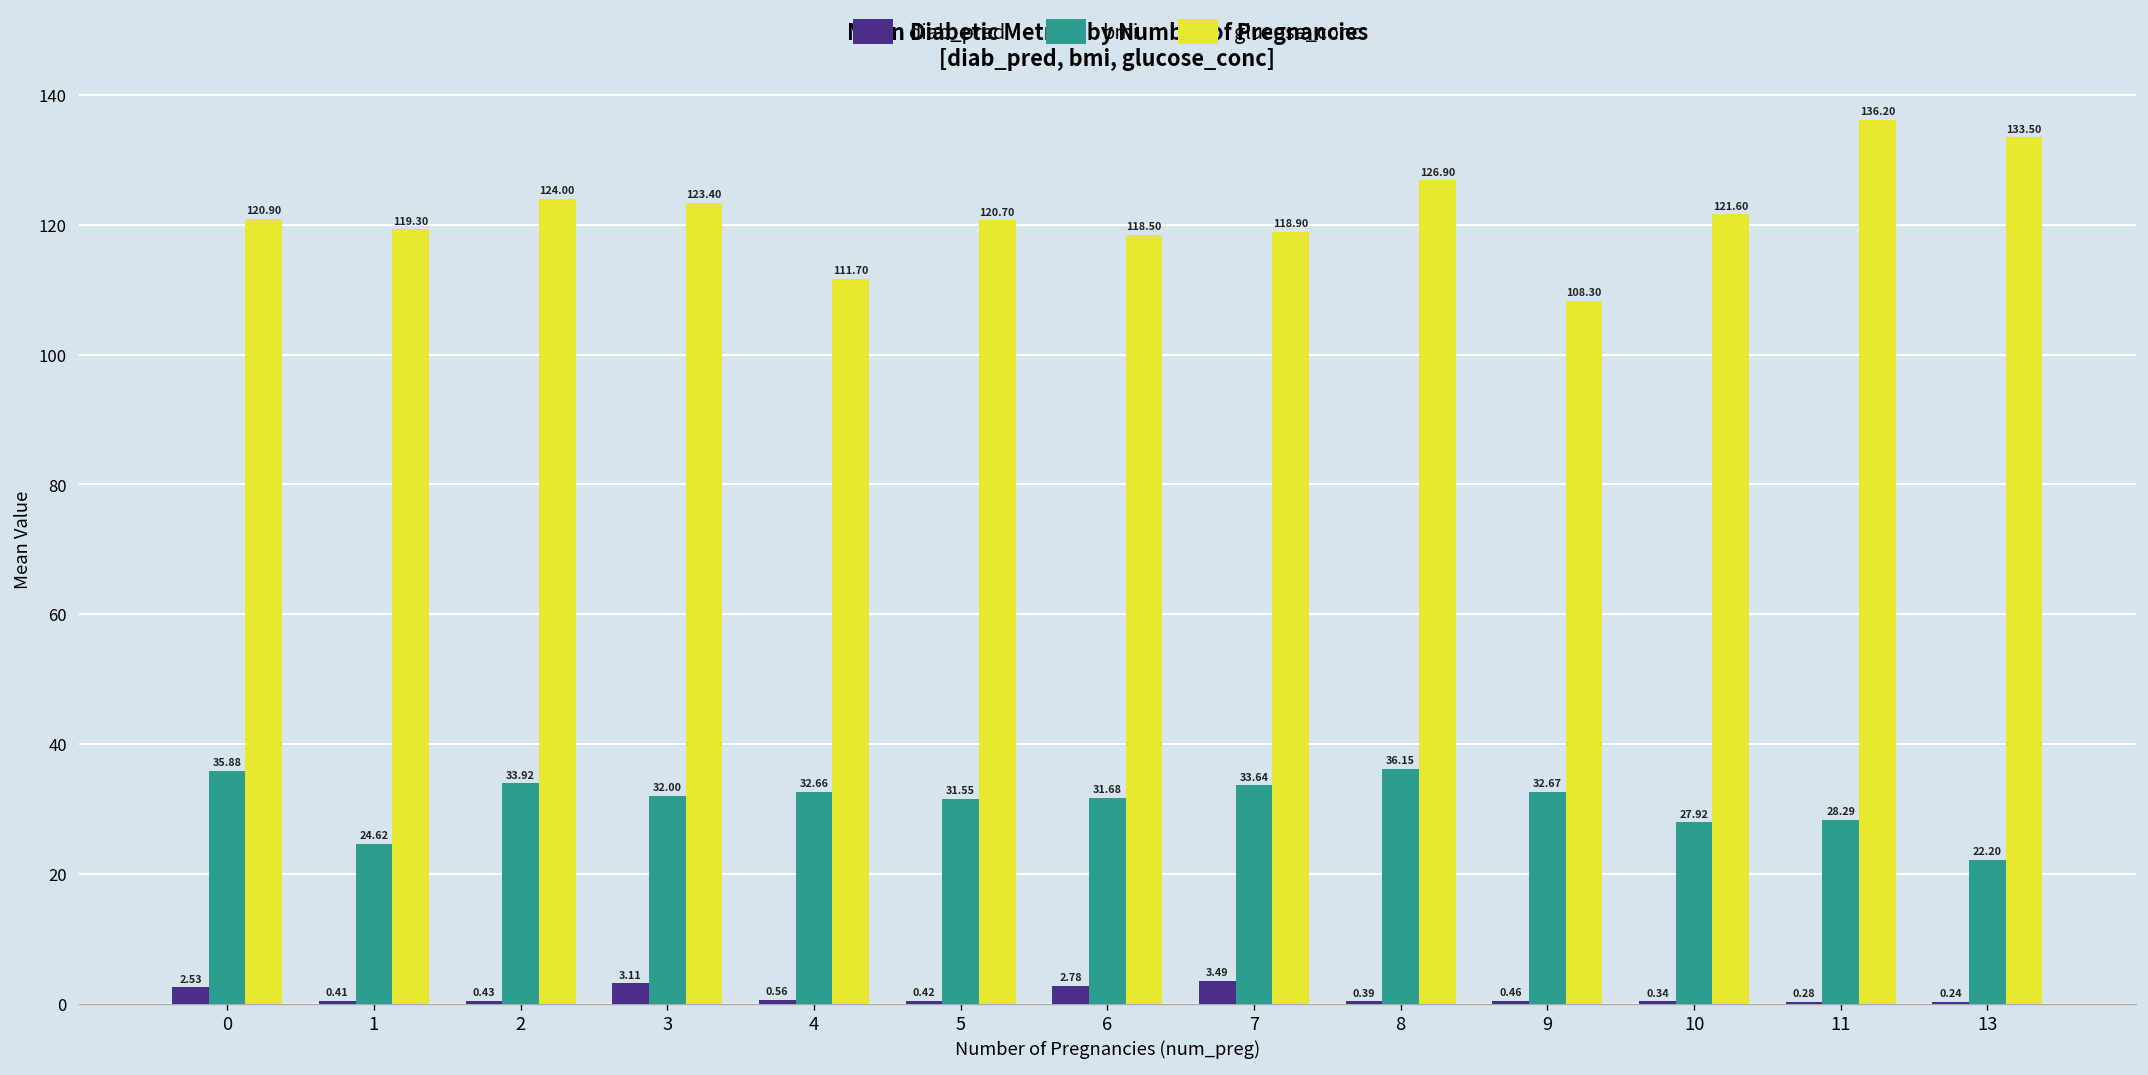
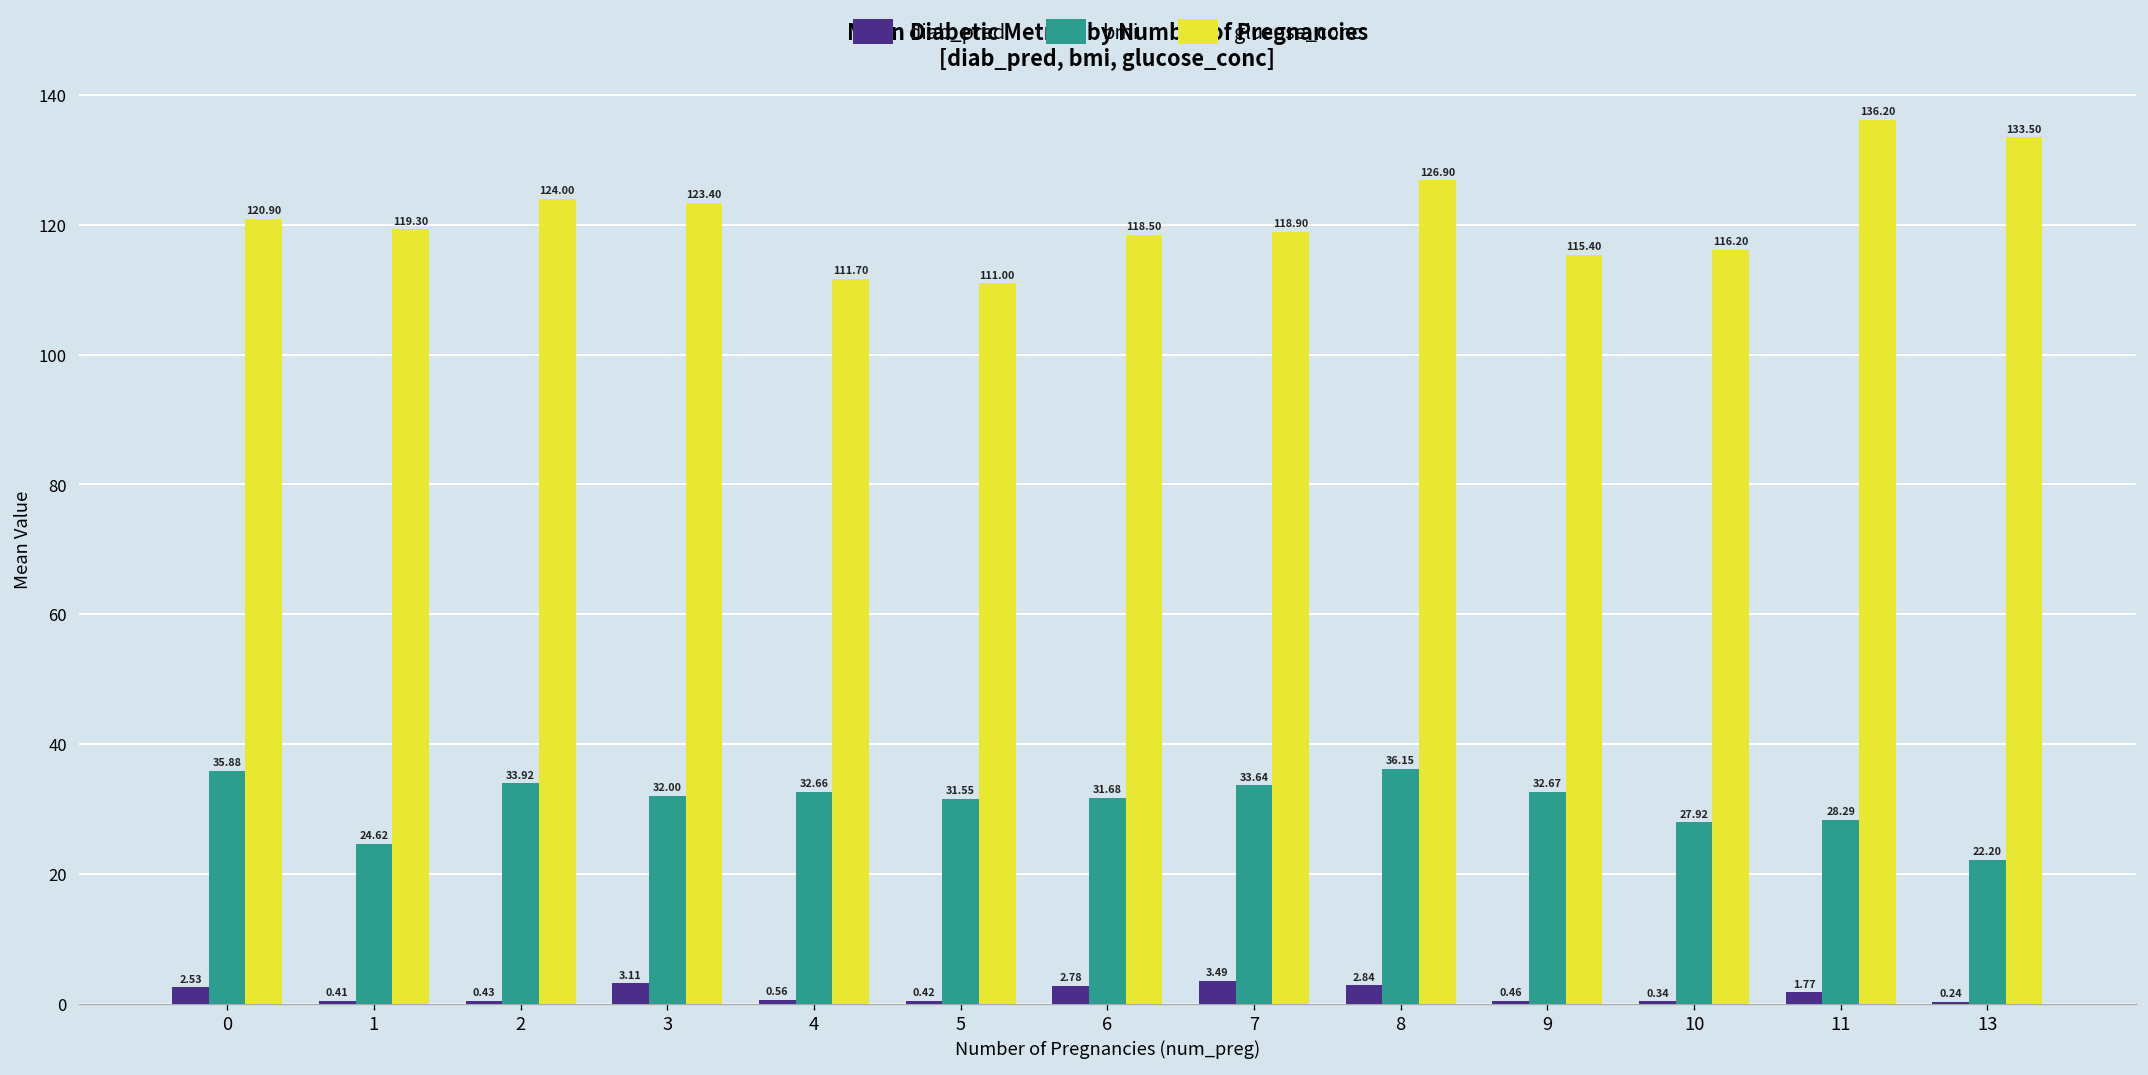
glucose_conc, 5: 120.70 -> 111.00
diab_pred, 8: 0.39 -> 2.84
glucose_conc, 9: 108.30 -> 115.40
glucose_conc, 10: 121.60 -> 116.20
diab_pred, 11: 0.28 -> 1.77
